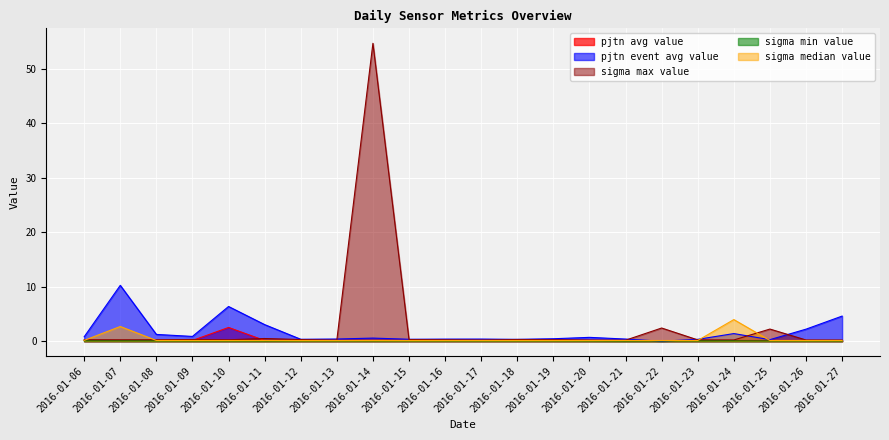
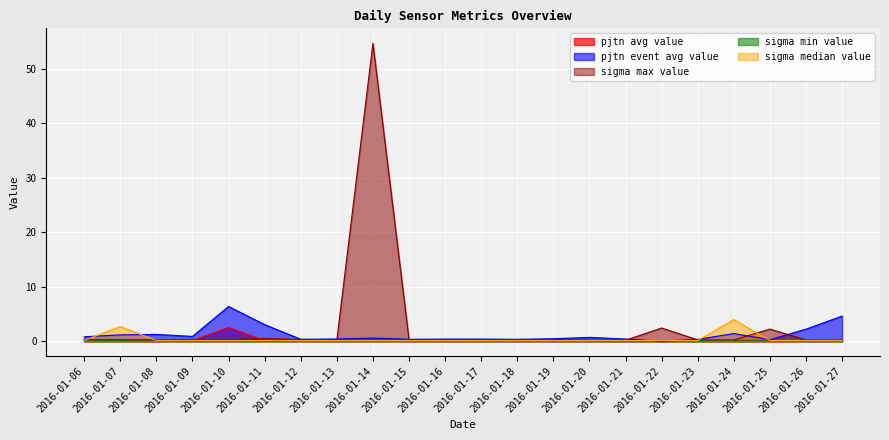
pjtn event avg value, 2016-01-07: 10 -> 1
